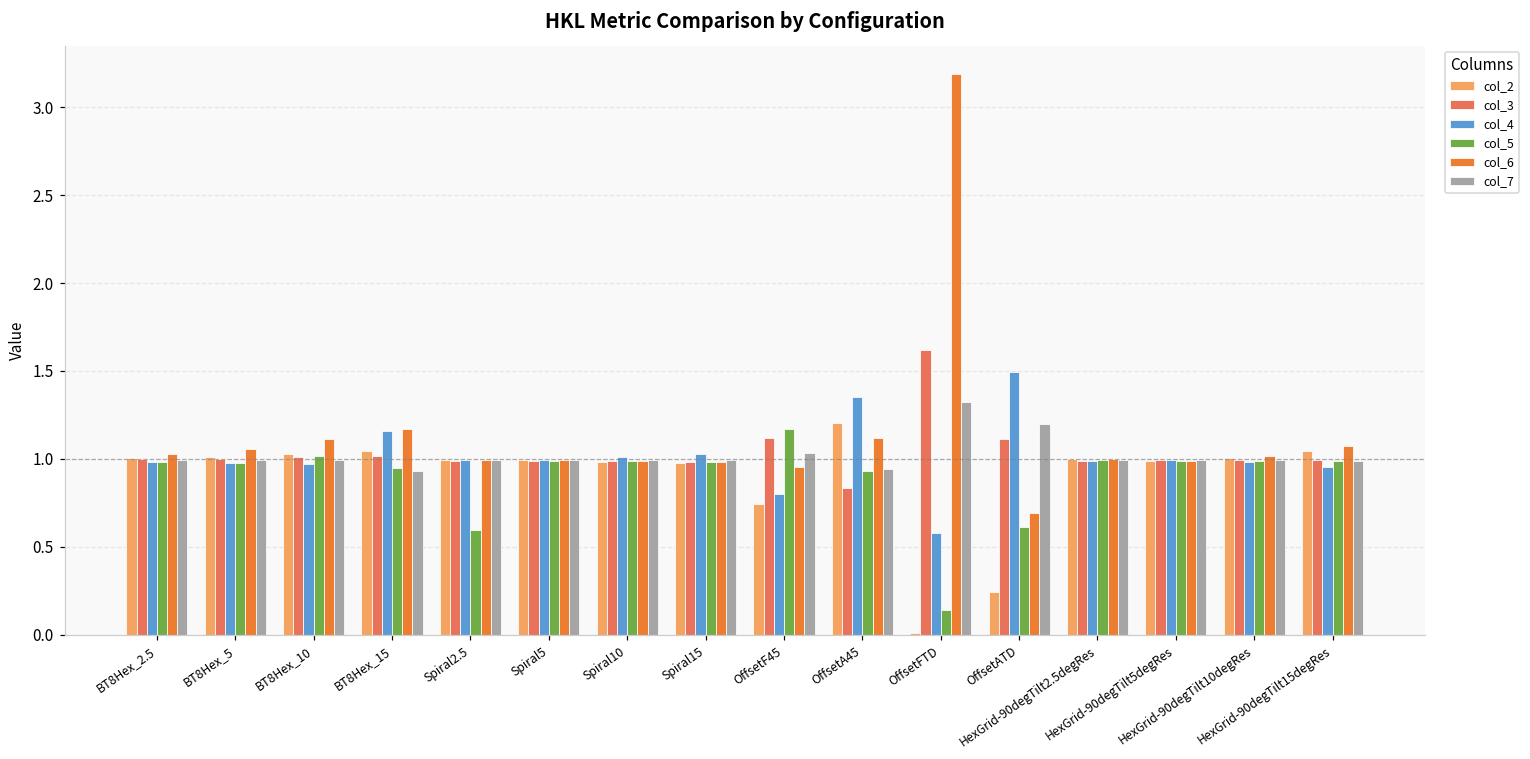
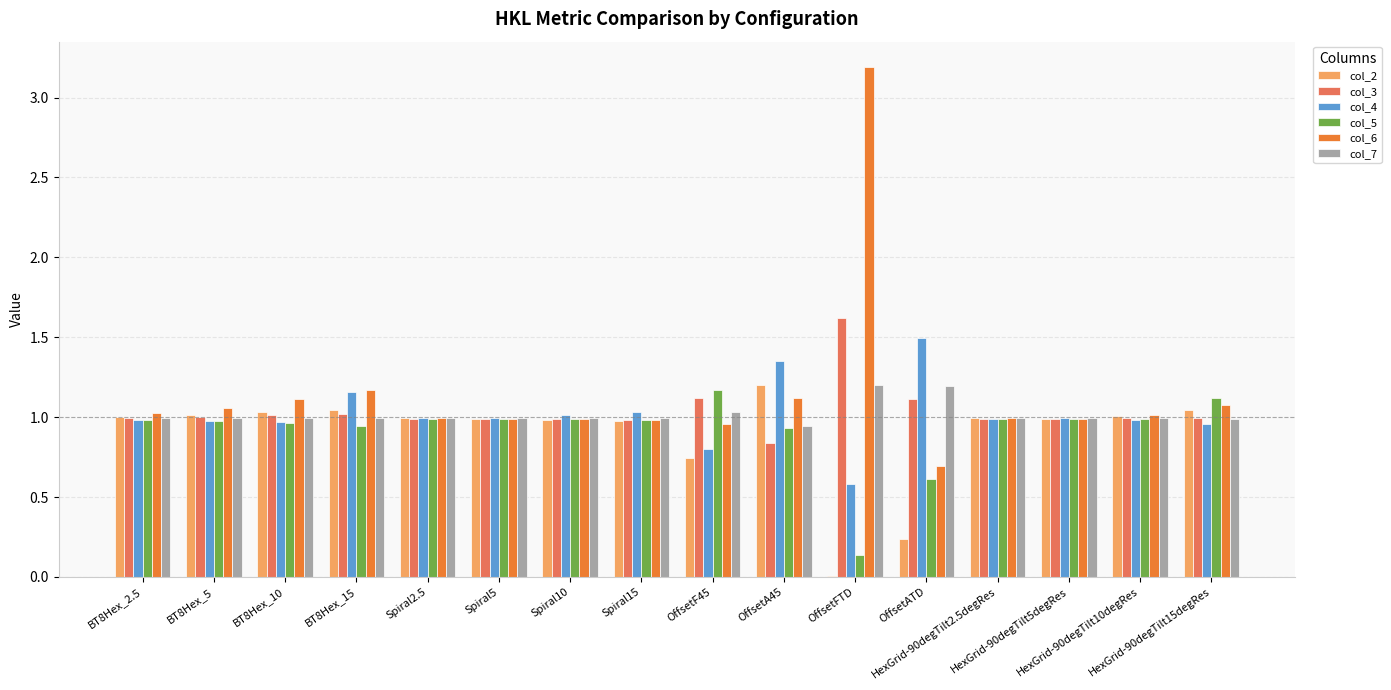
col_5, BT8Hex_10: 1.01 -> 0.96
col_7, BT8Hex_15: 0.93 -> 0.99
col_5, Spiral2.5: 0.59 -> 0.99
col_7, OffsetFTD: 1.32 -> 1.20
col_5, HexGrid-90degTilt15degRes: 0.99 -> 1.12
